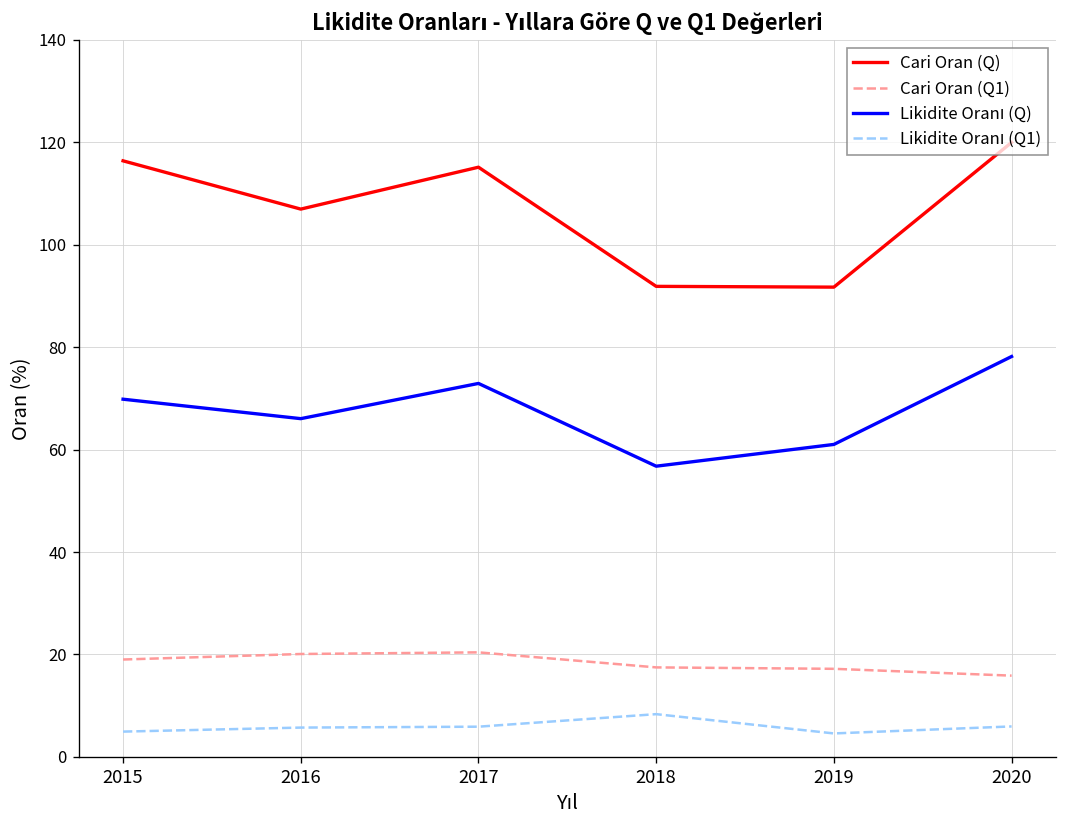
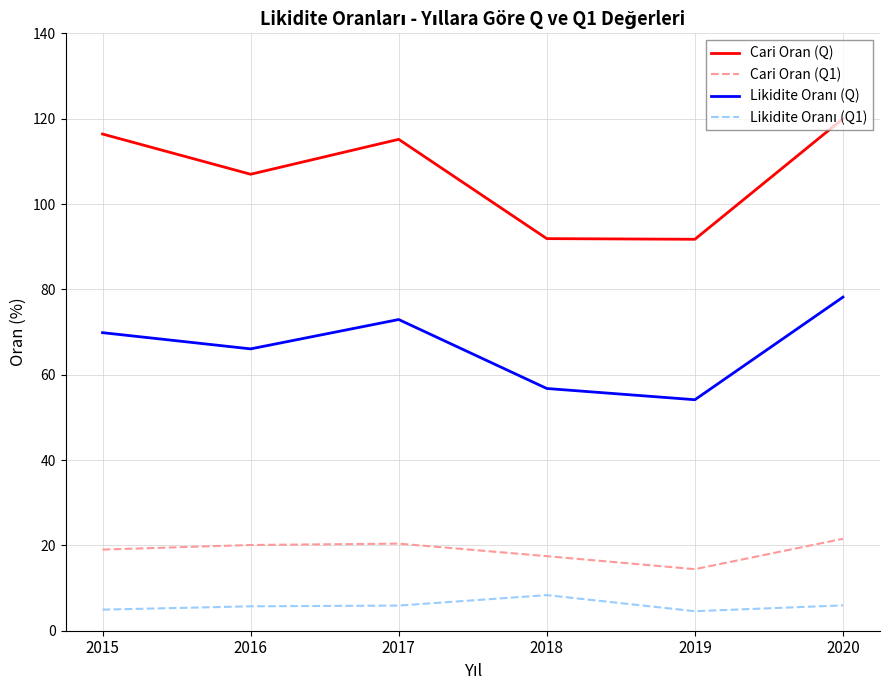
Cari Oran (Q1), 2019: 17 -> 14
Likidite Oranı (Q), 2019: 61 -> 54
Cari Oran (Q1), 2020: 16 -> 22
